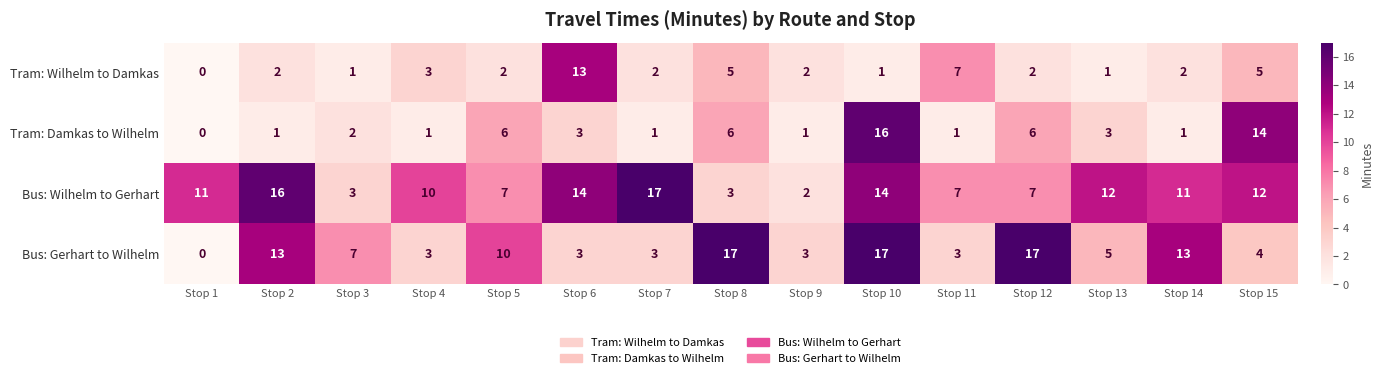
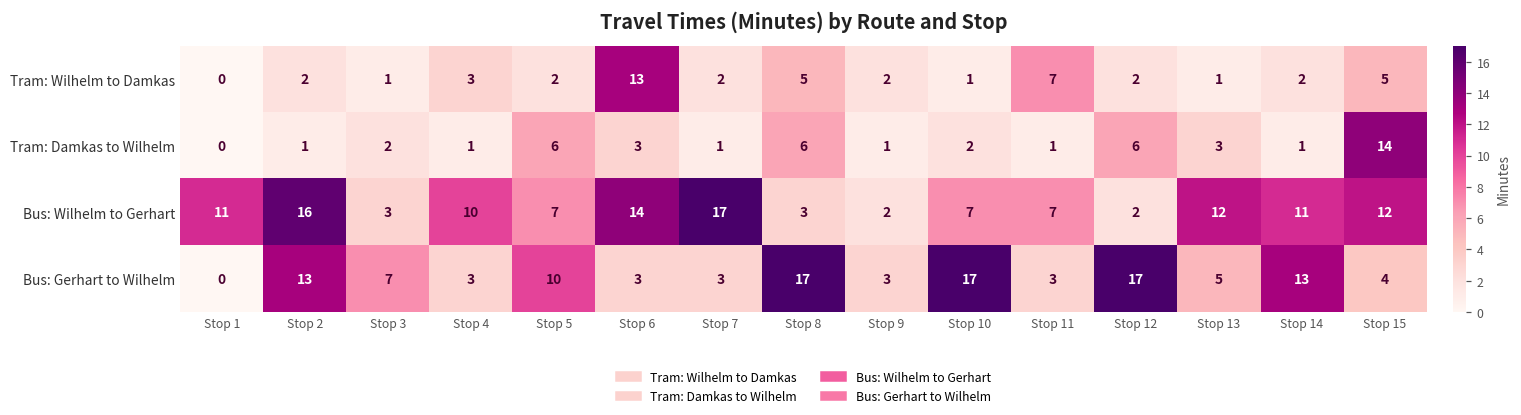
Tram: Damkas to Wilhelm, Stop 10: 16 -> 2
Bus: Wilhelm to Gerhart, Stop 10: 14 -> 7
Bus: Wilhelm to Gerhart, Stop 12: 7 -> 2
